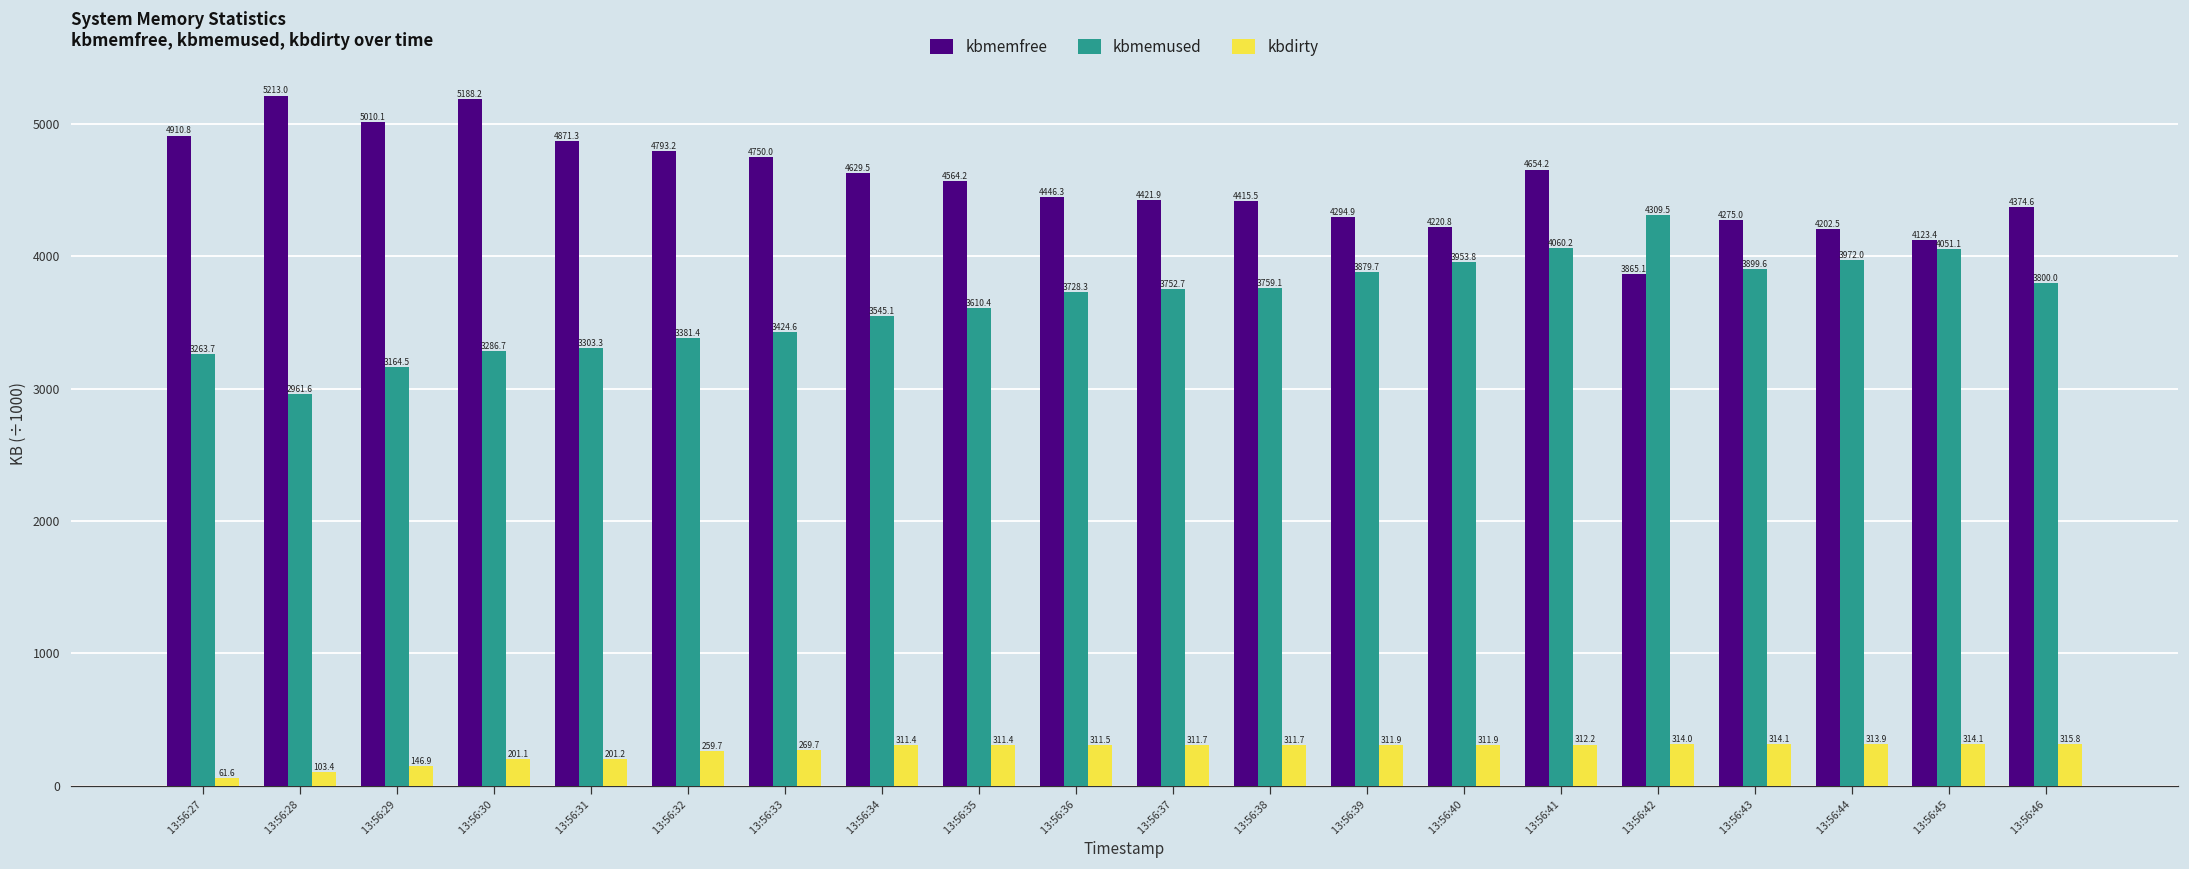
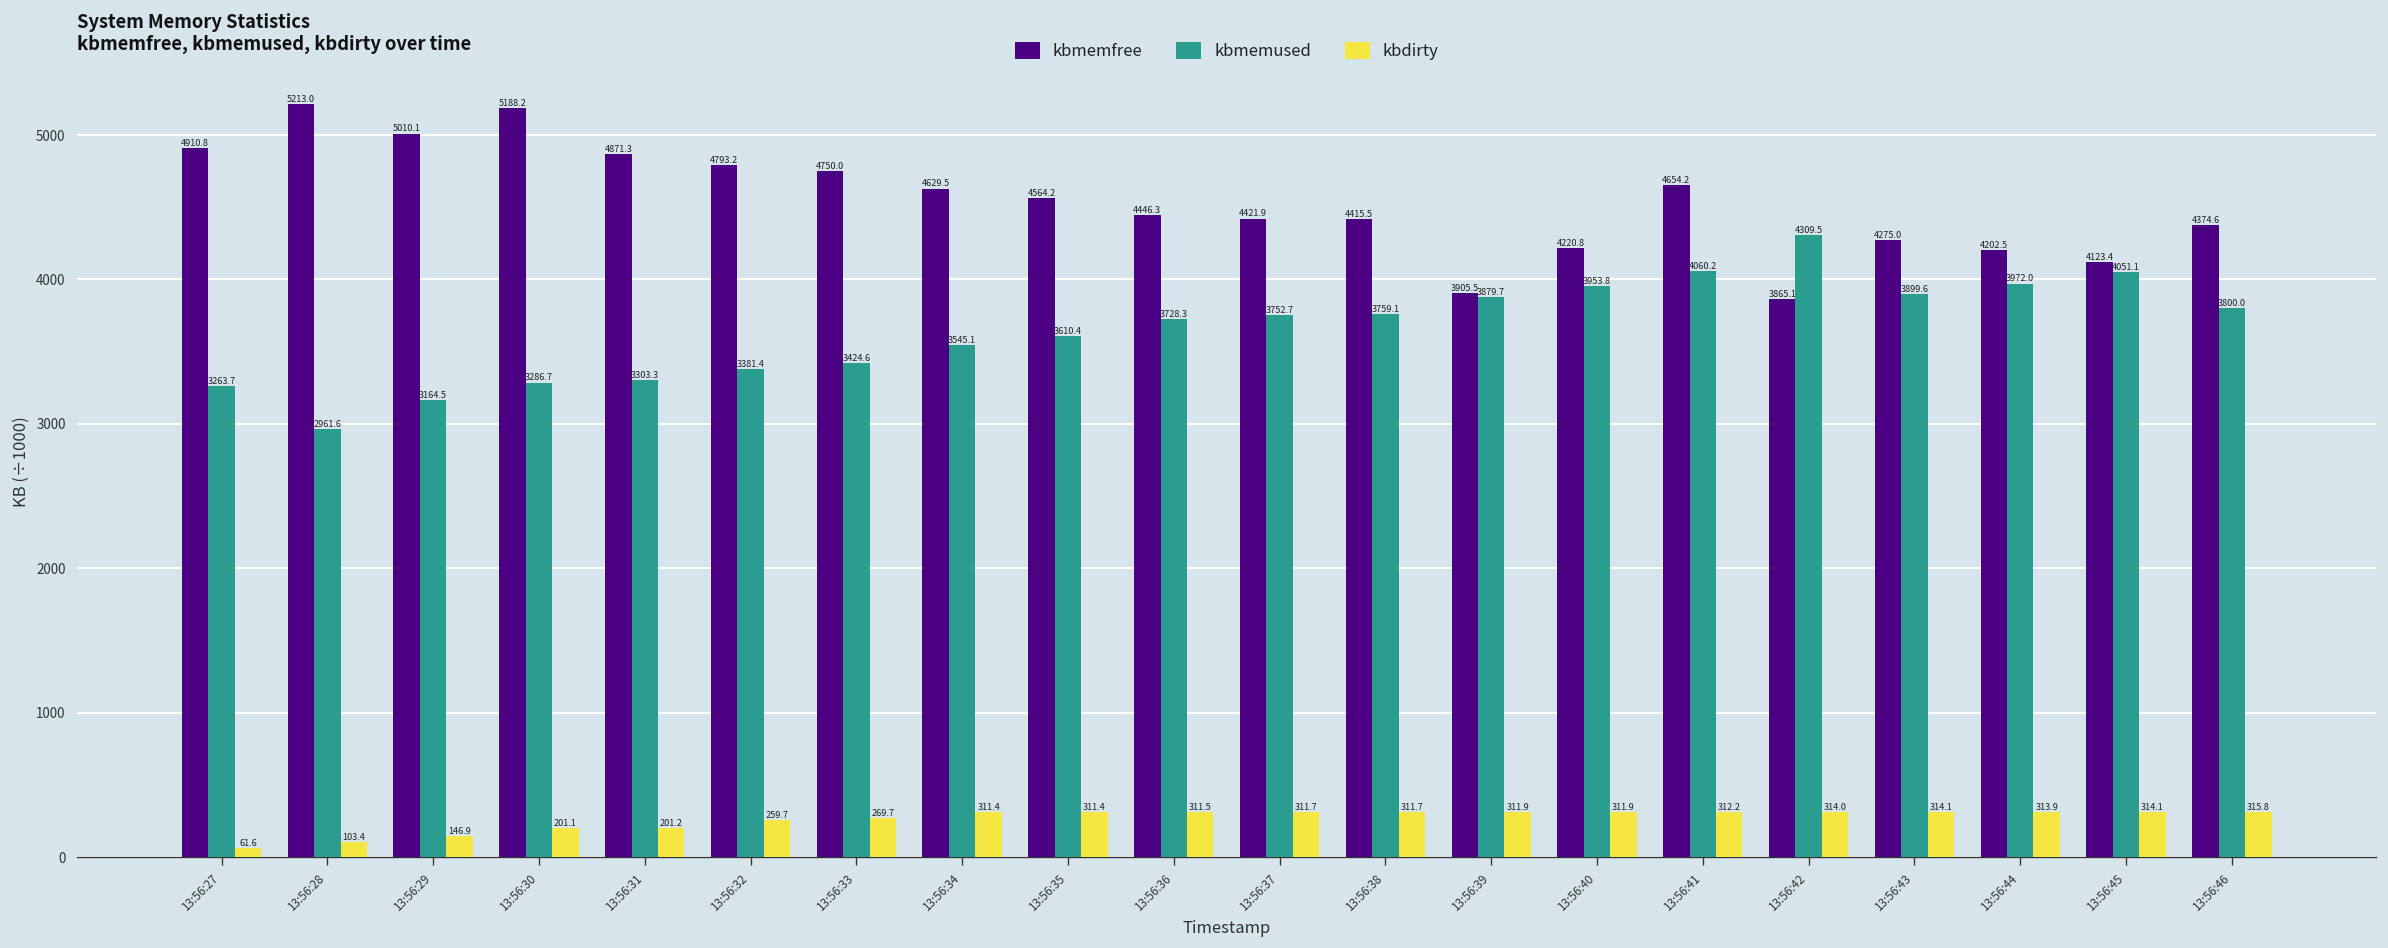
kbmemfree, 13:56:39: 4294.9 -> 3905.5
